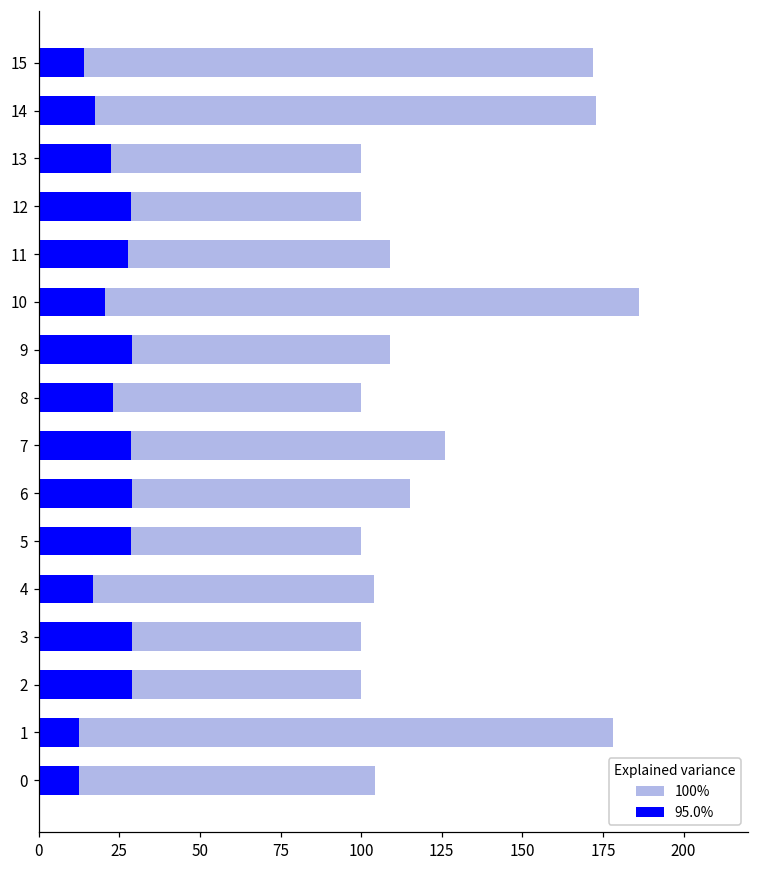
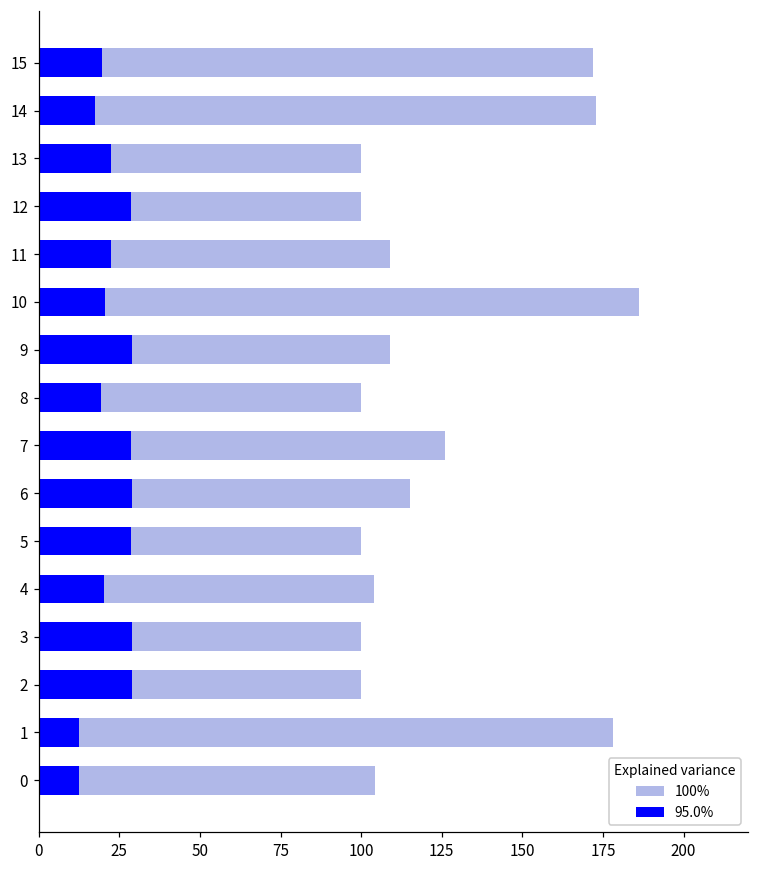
95.0%, 15: 14 -> 20
95.0%, 11: 28 -> 22
95.0%, 8: 23 -> 19
95.0%, 4: 17 -> 20
